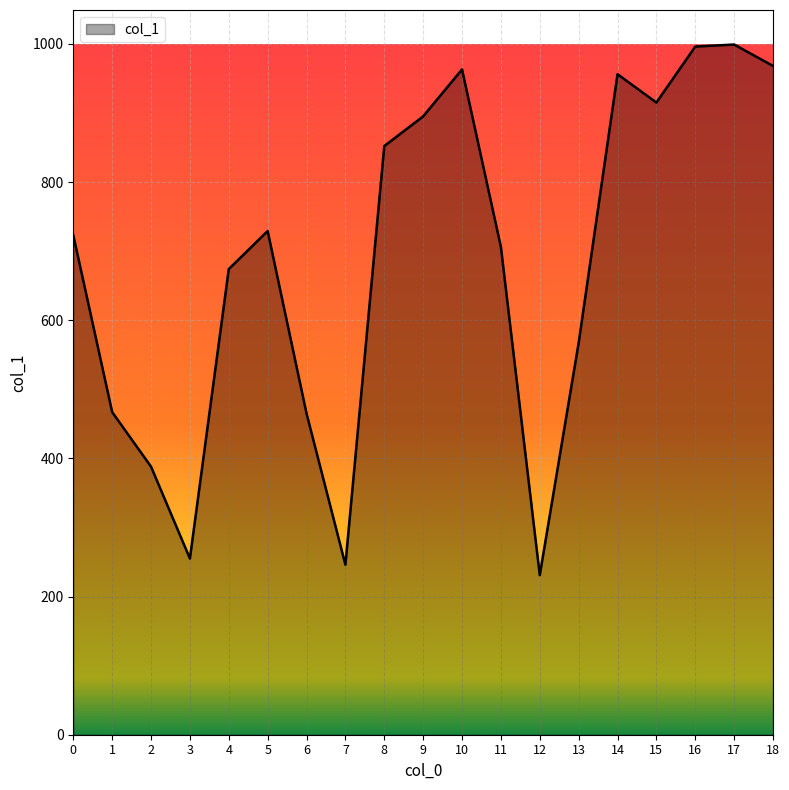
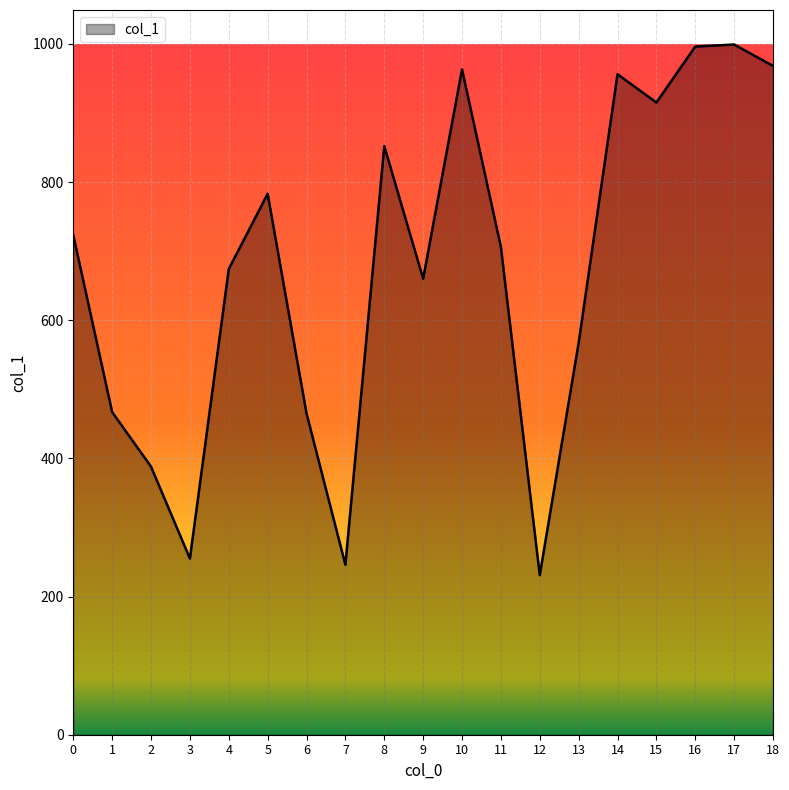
5: 730 -> 780
9: 900 -> 660
